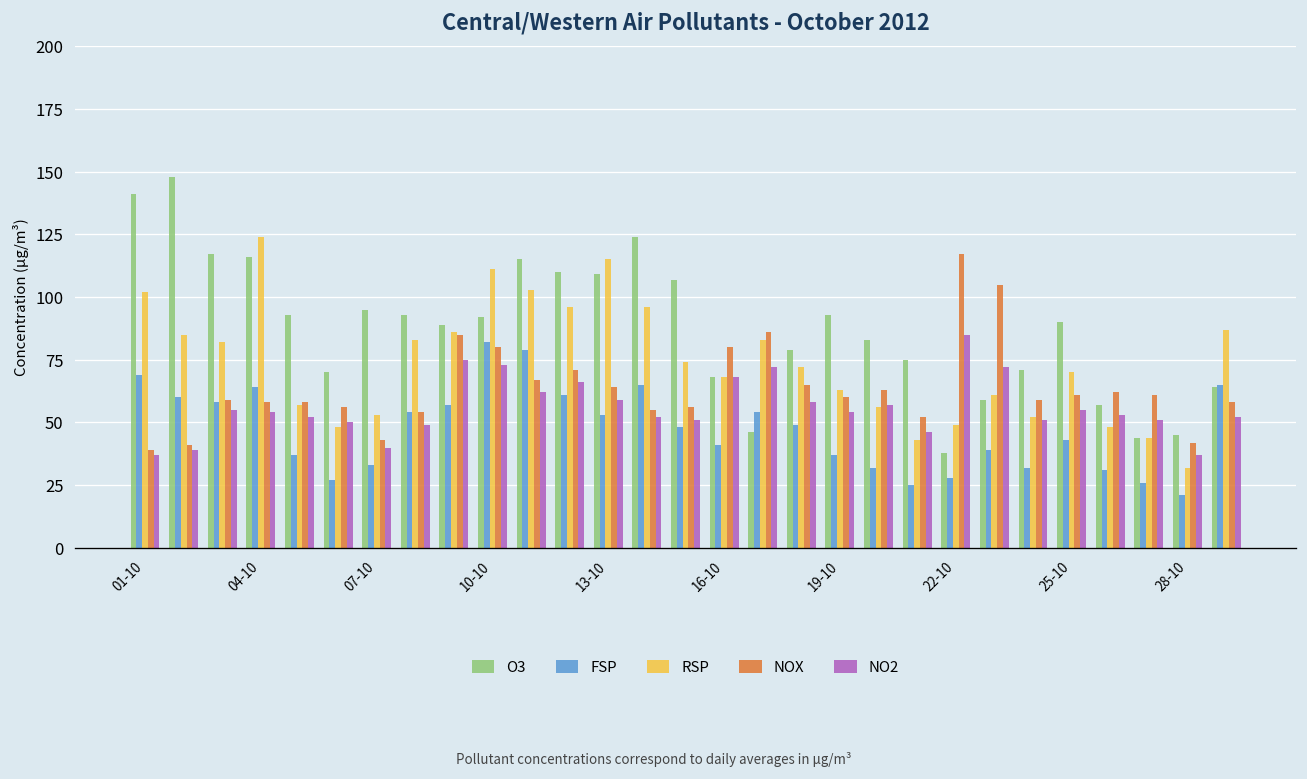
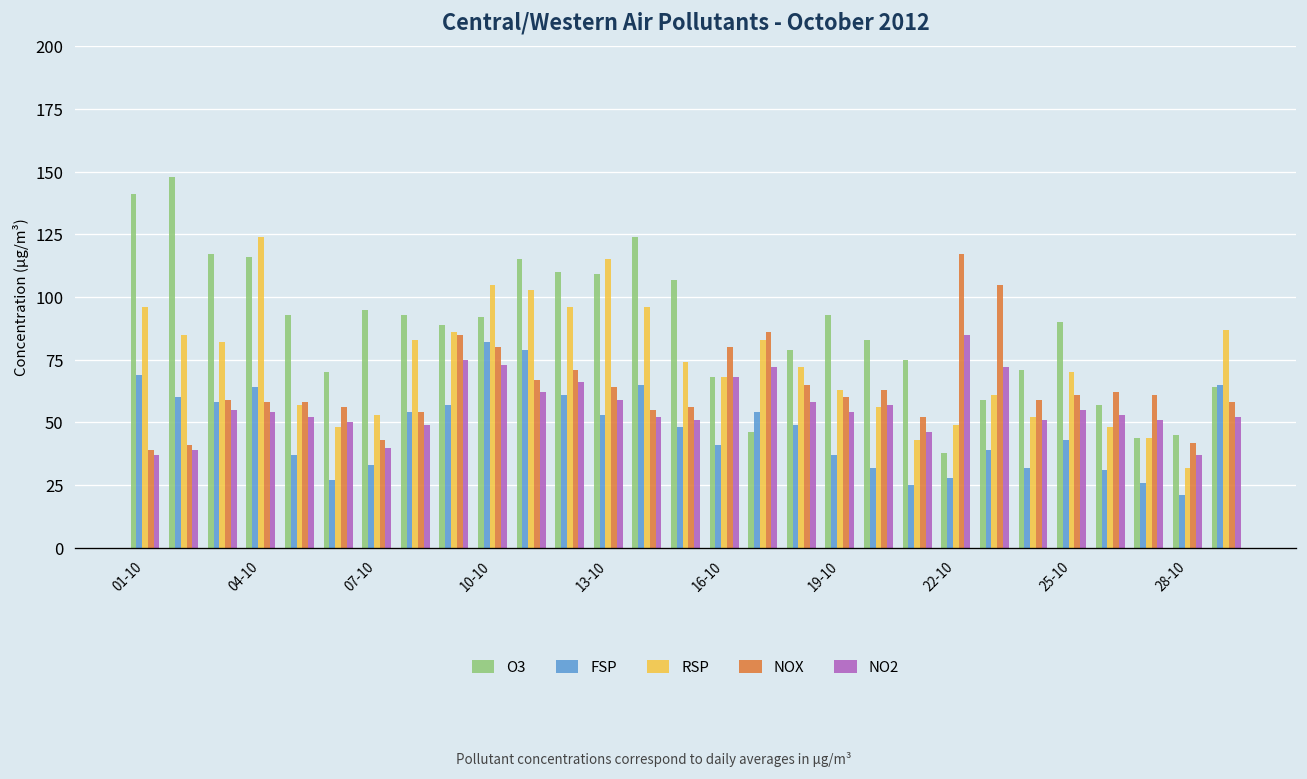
RSP, 01-10: 102 -> 96
RSP, 10-10: 111 -> 105
